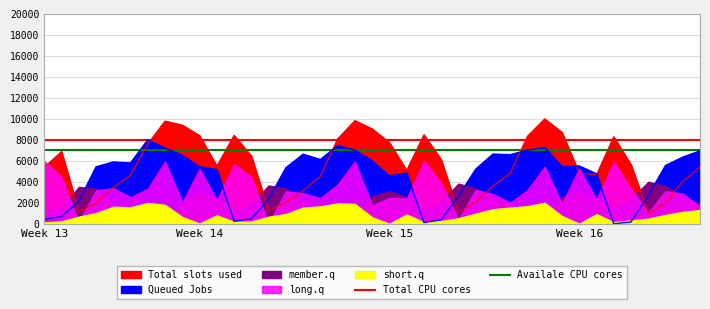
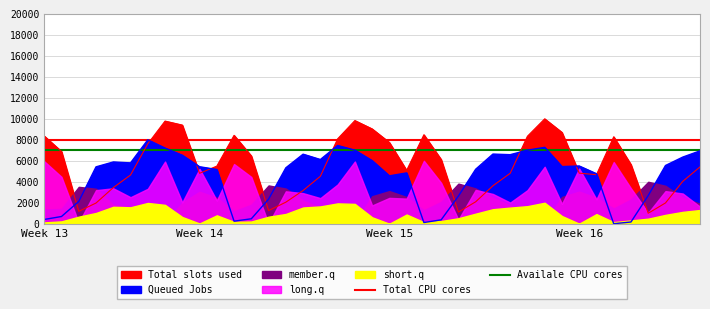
Total slots used, Week 13: 5400 -> 8400
Total slots used, Week 14: 8400 -> 4800
